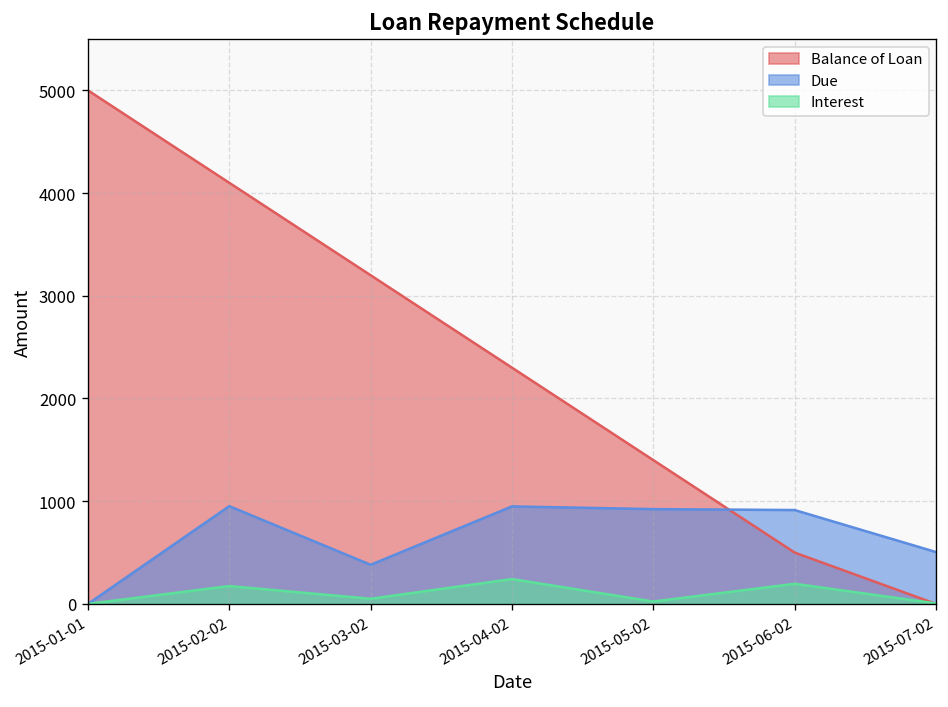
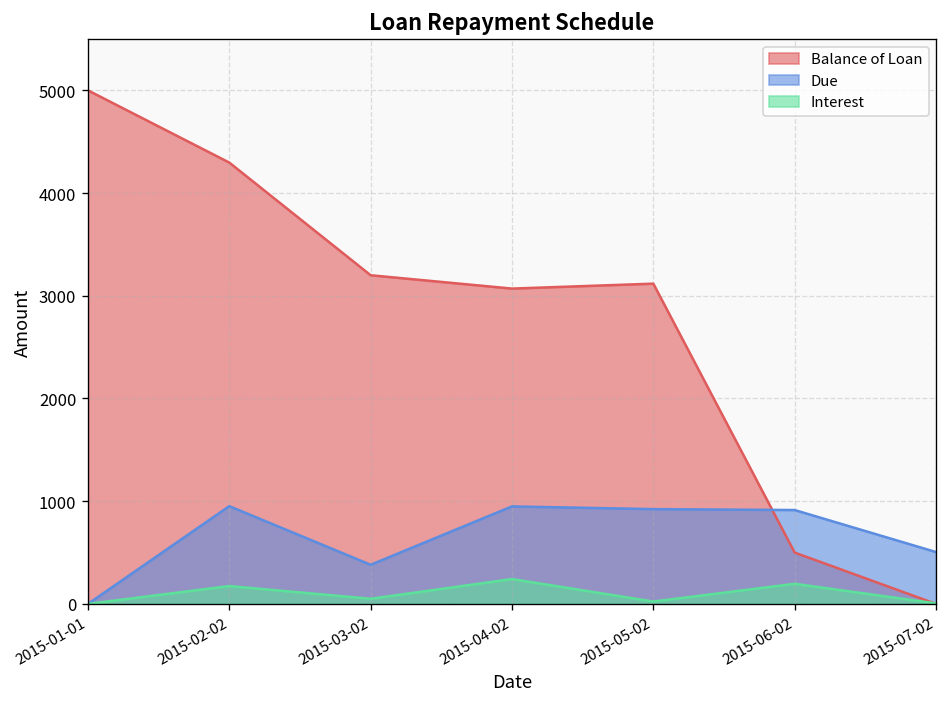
Balance of Loan, 2015-02-02: 4100 -> 4300
Balance of Loan, 2015-04-02: 2300 -> 3100
Balance of Loan, 2015-05-02: 1400 -> 3100
